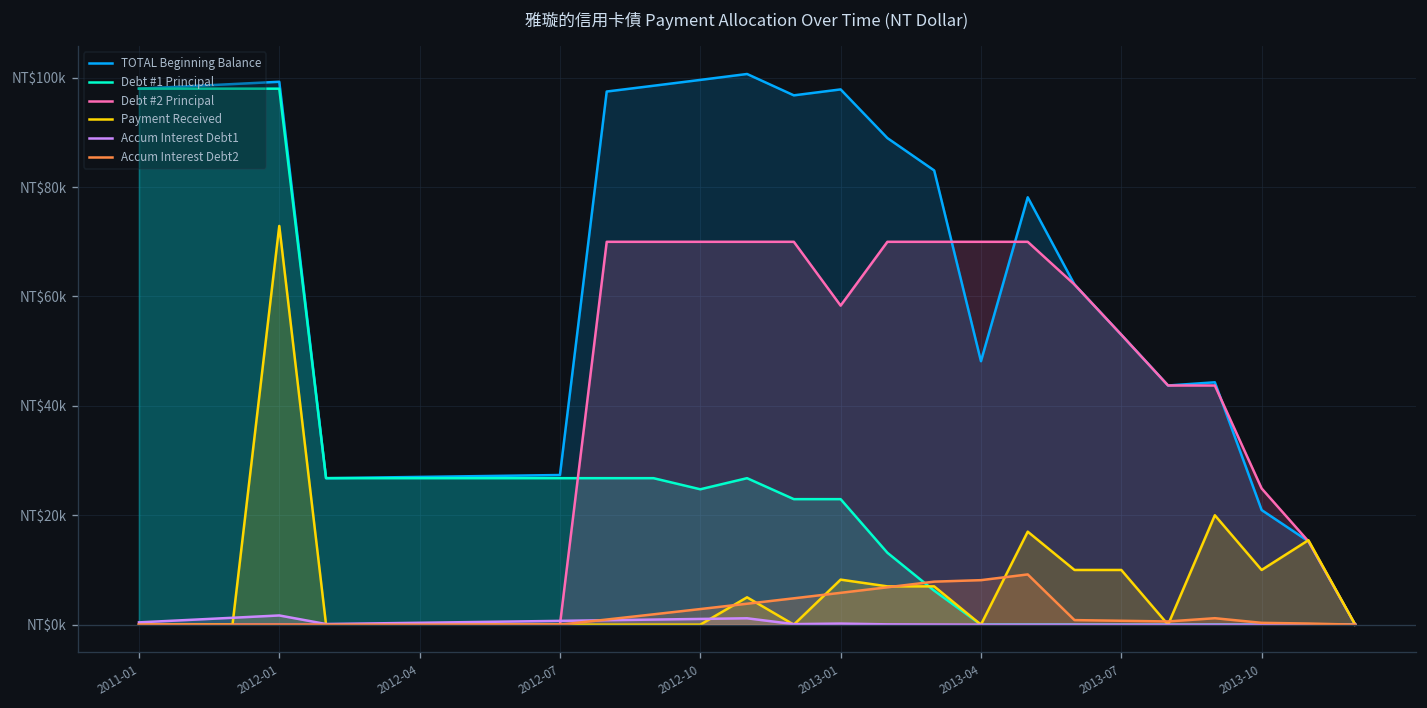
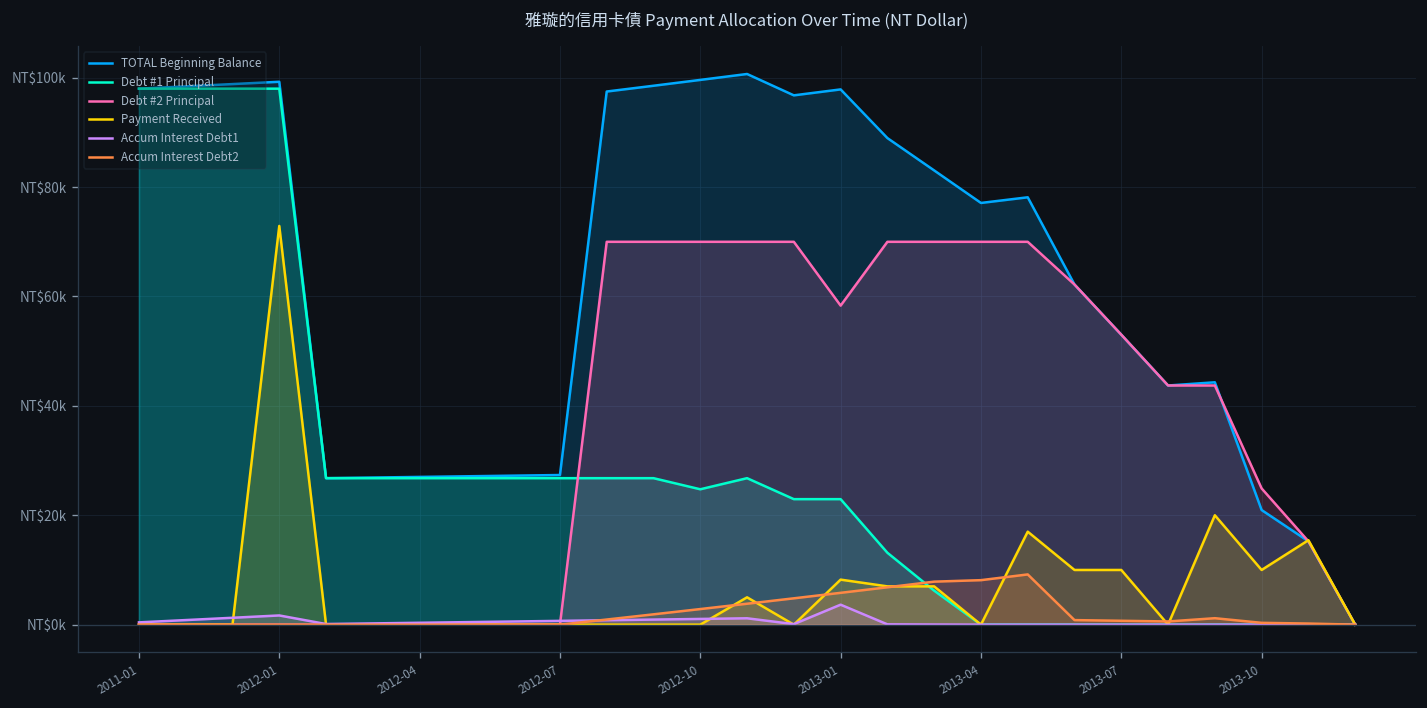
Accum Interest Debt1, 2013-01: NT$0 -> NT$4000
TOTAL Beginning Balance, 2013-04: NT$48000 -> NT$77000
